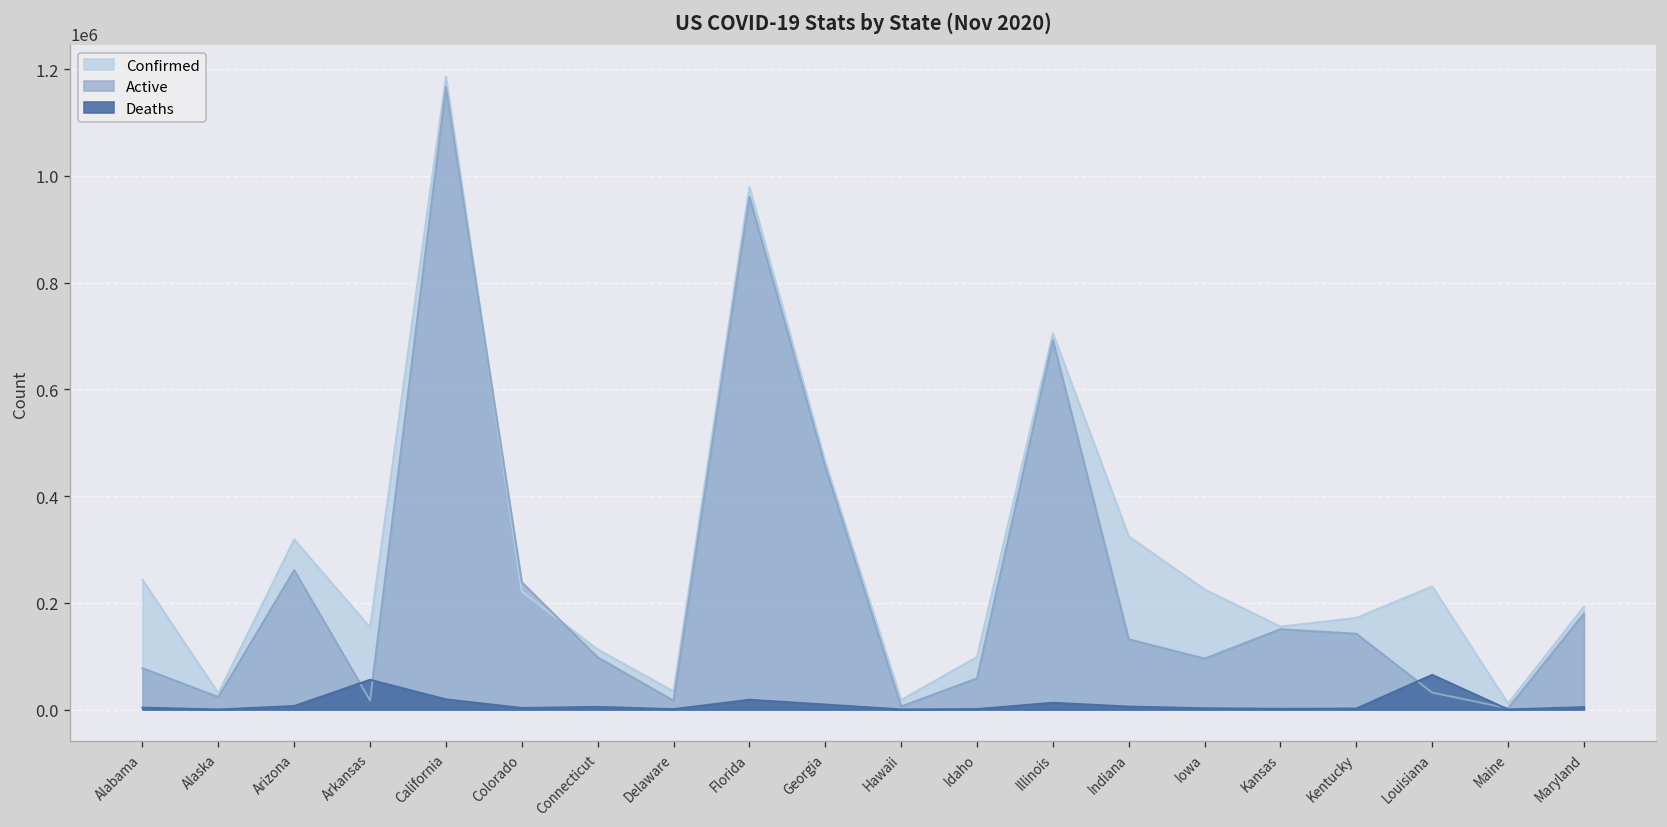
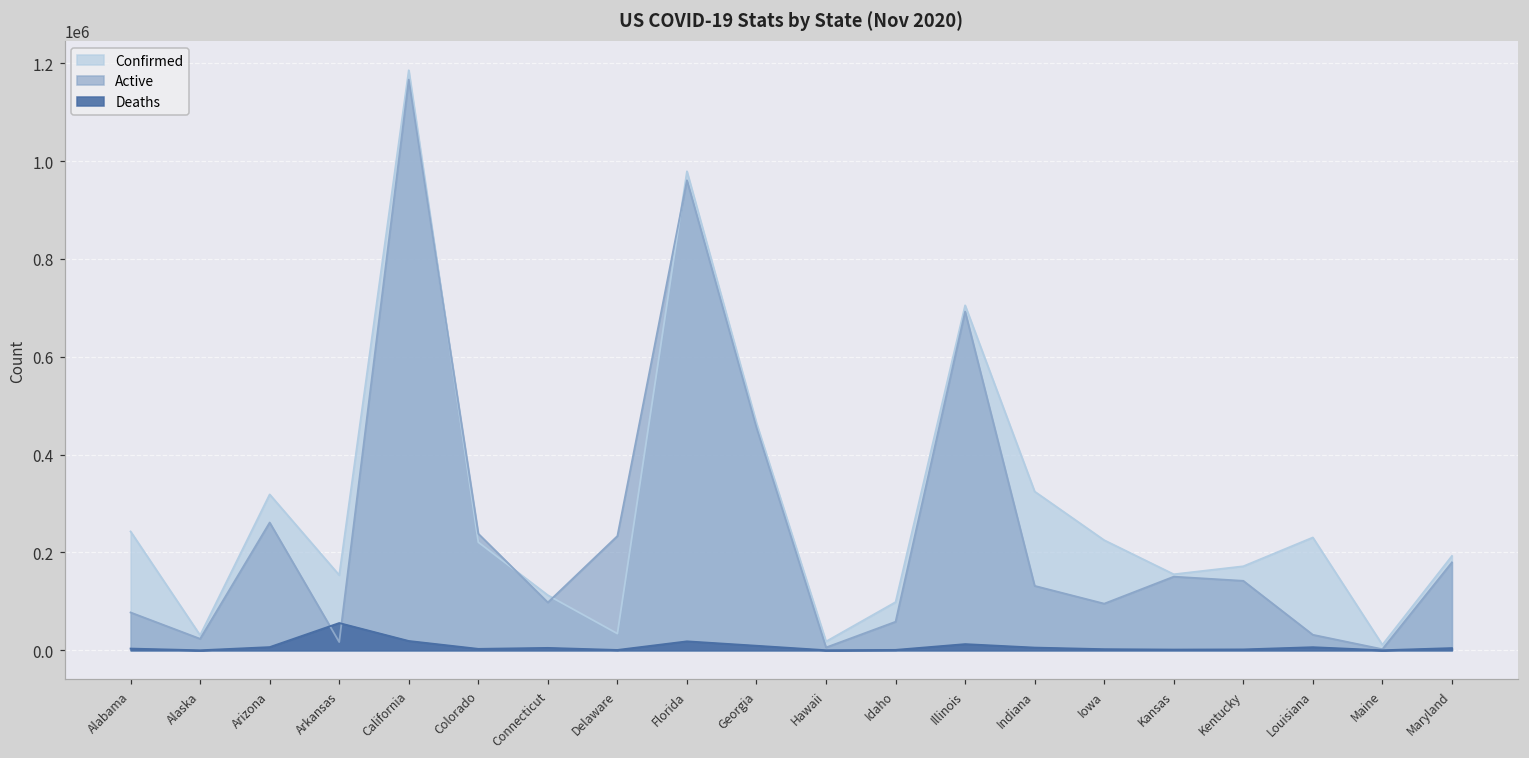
Active, Delaware: 20000 -> 230000
Deaths, Louisiana: 70000 -> 10000
